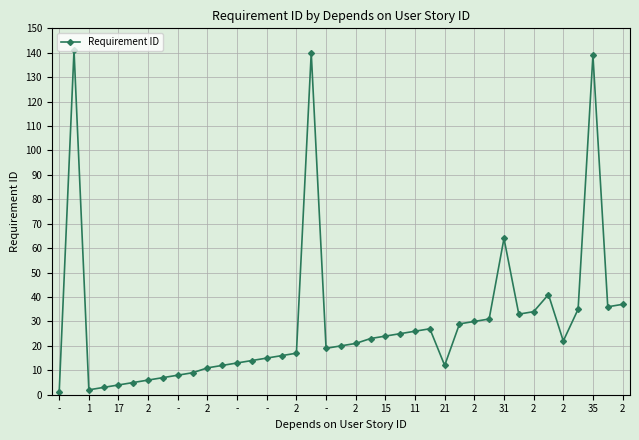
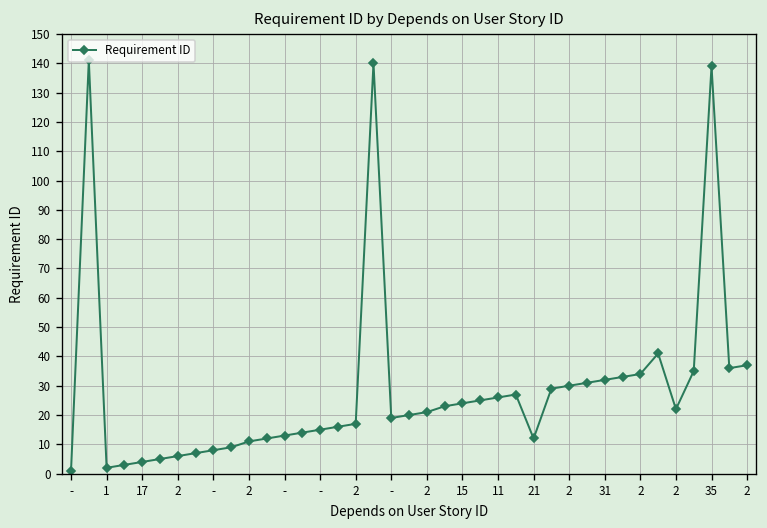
31: 64 -> 32
